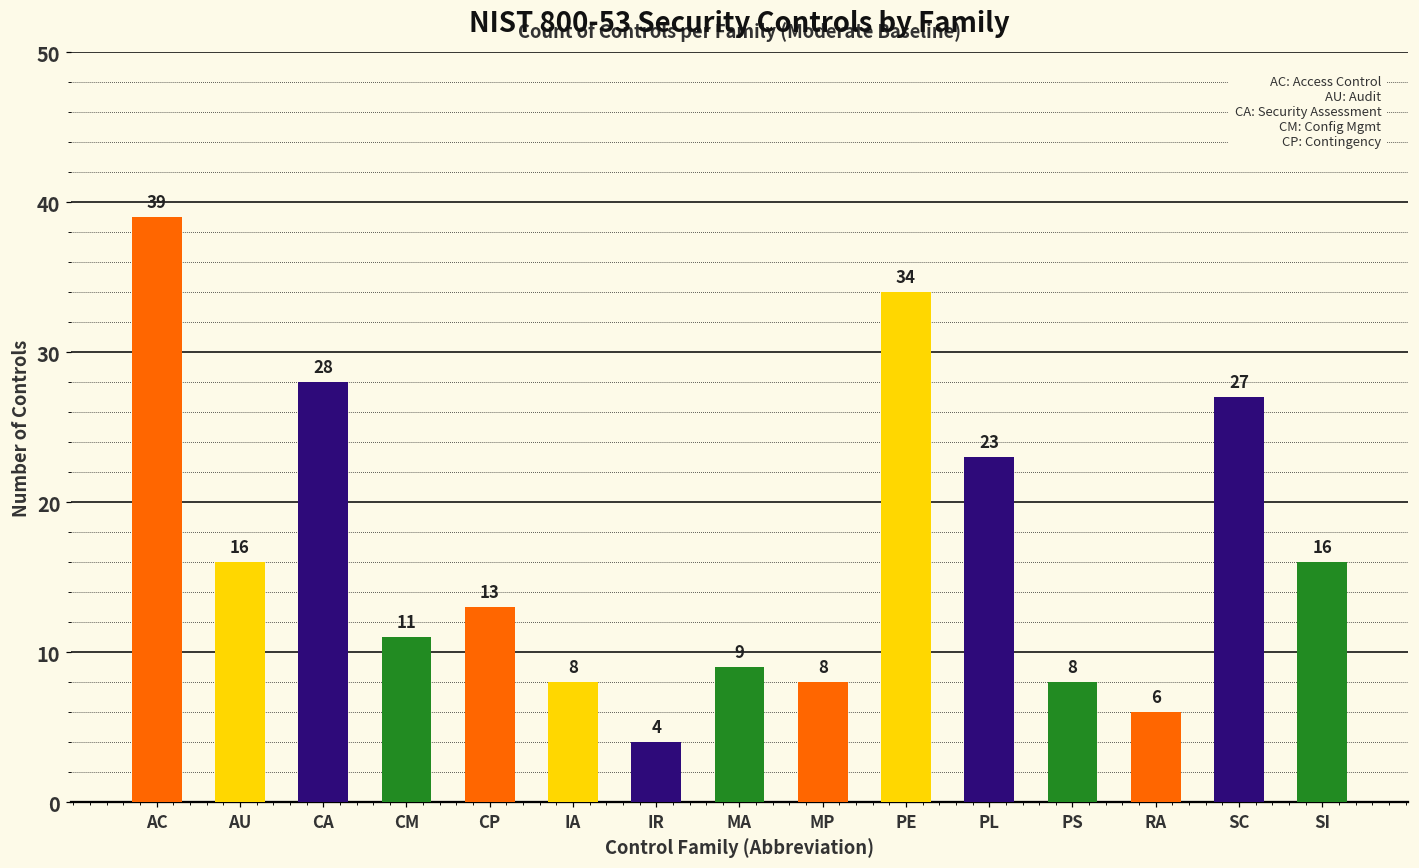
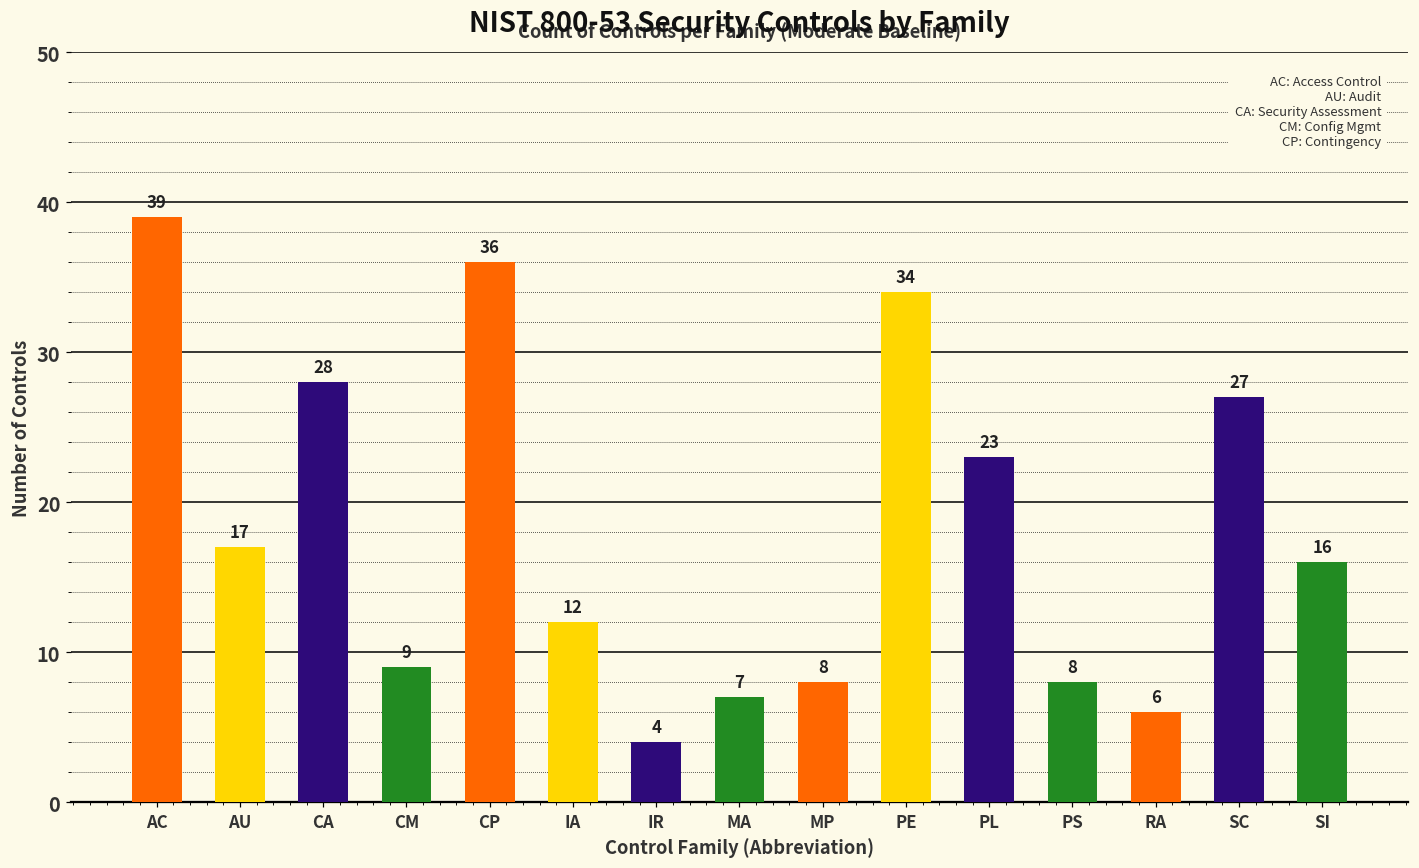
AU: 16 -> 17
CM: 11 -> 9
CP: 13 -> 36
IA: 8 -> 12
MA: 9 -> 7
